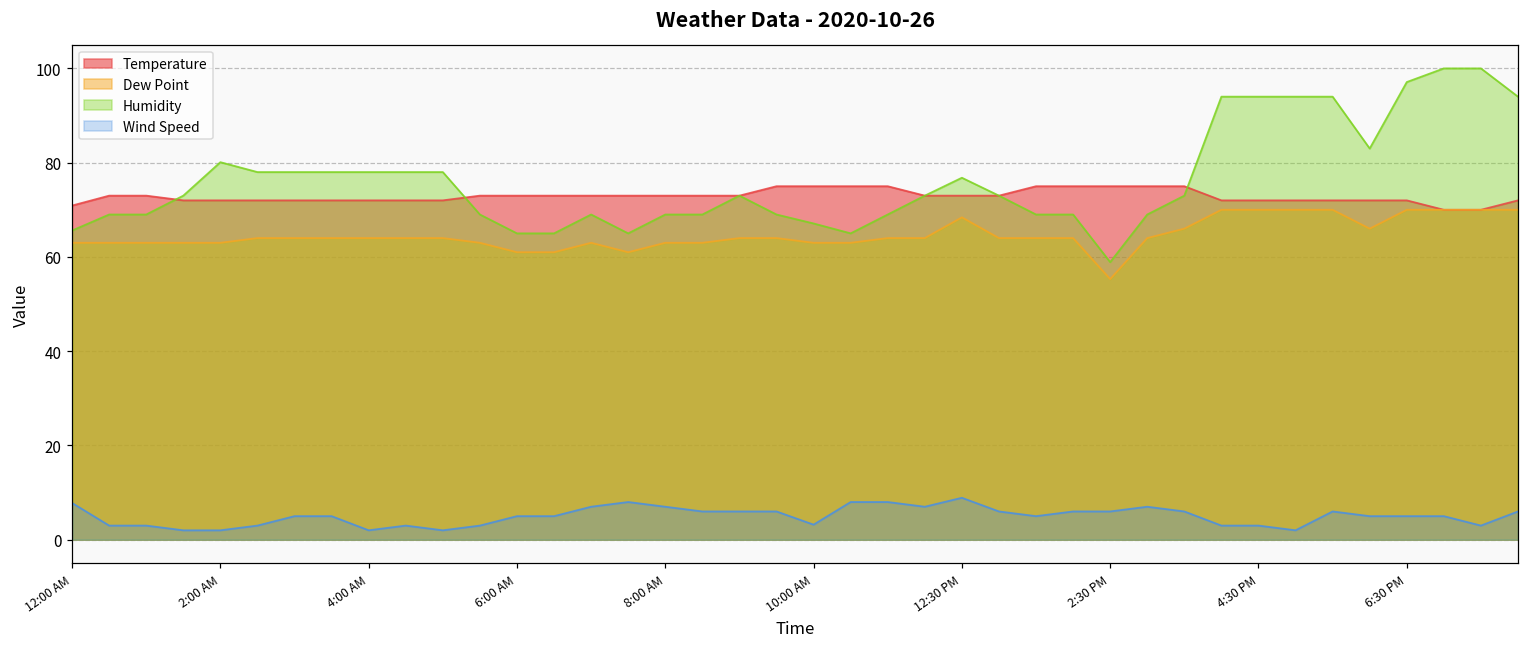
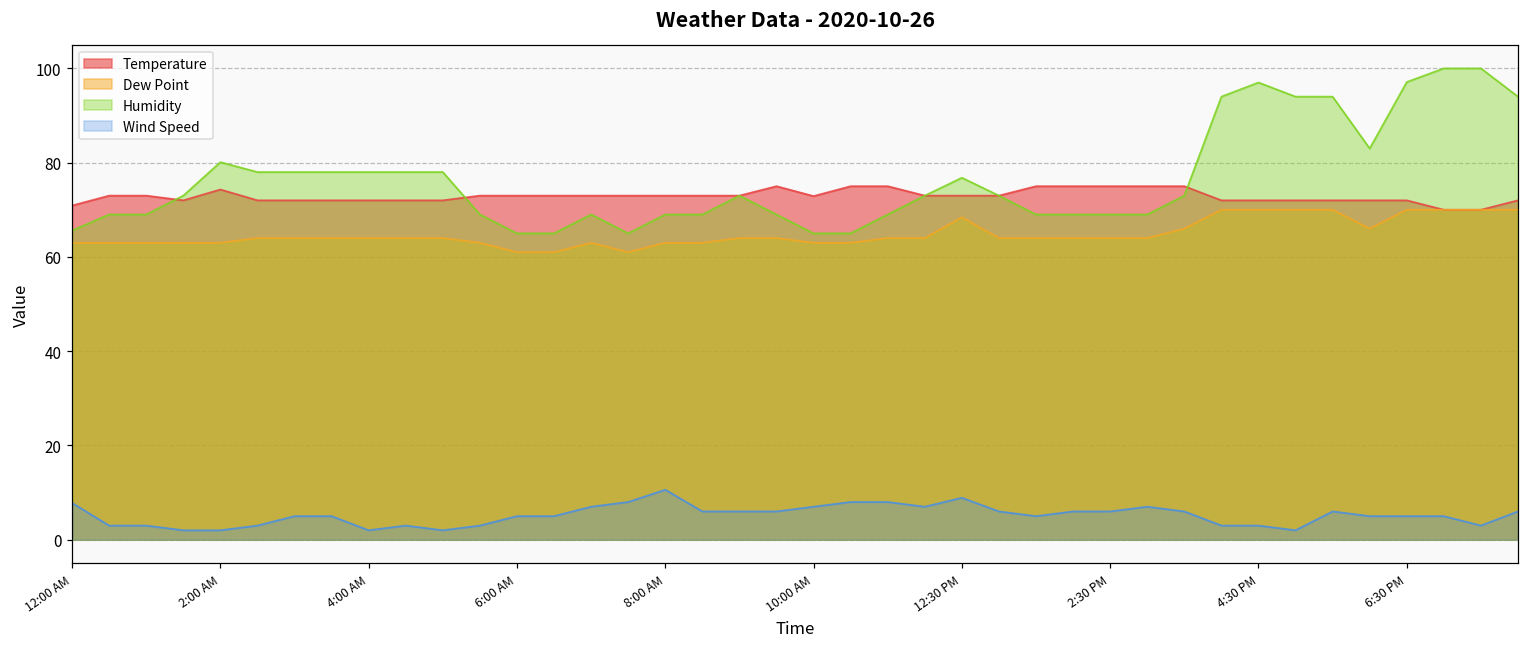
Temperature, 2:00 AM: 72 -> 74
Wind Speed, 8:00 AM: 7 -> 11
Temperature, 10:00 AM: 75 -> 73
Humidity, 10:00 AM: 67 -> 65
Wind Speed, 10:00 AM: 3 -> 7
Dew Point, 2:30 PM: 55 -> 64
Humidity, 2:30 PM: 59 -> 69
Humidity, 4:30 PM: 94 -> 97
